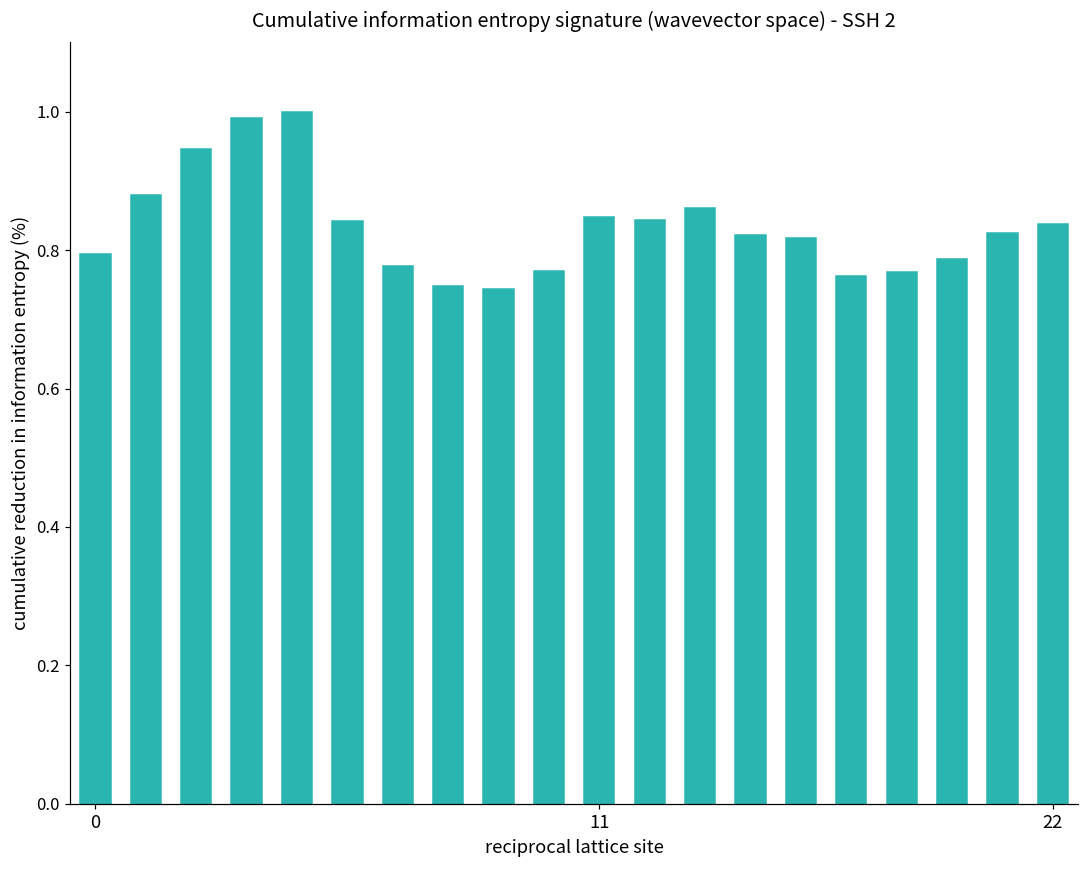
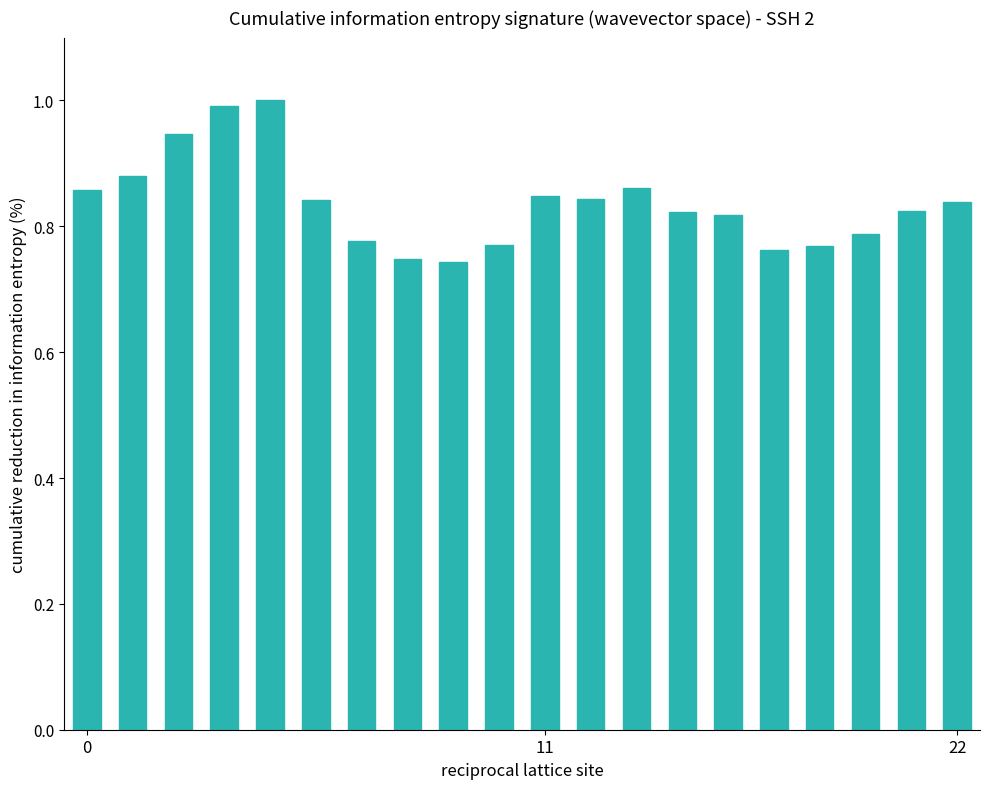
0: 0.79 -> 0.86
